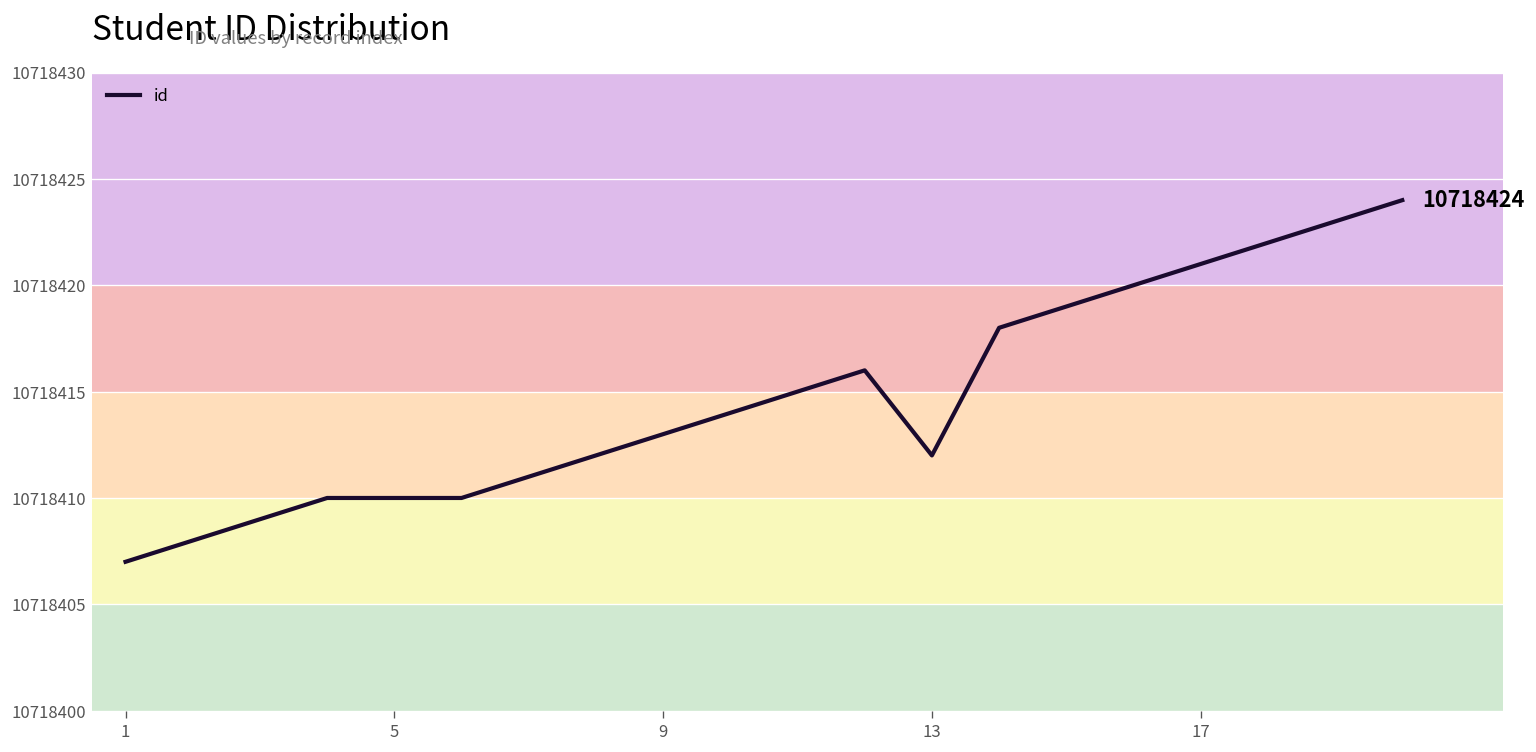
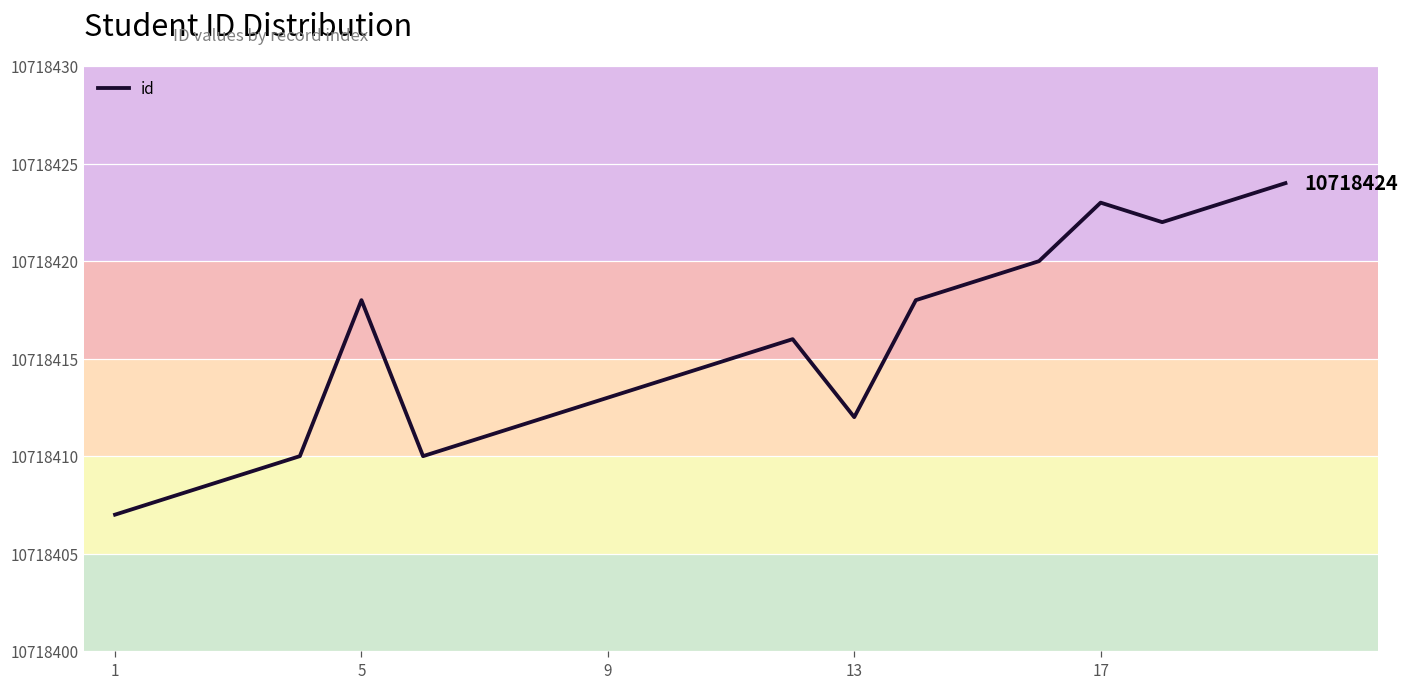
5: 10718410 -> 10718418
17: 10718421 -> 10718423
